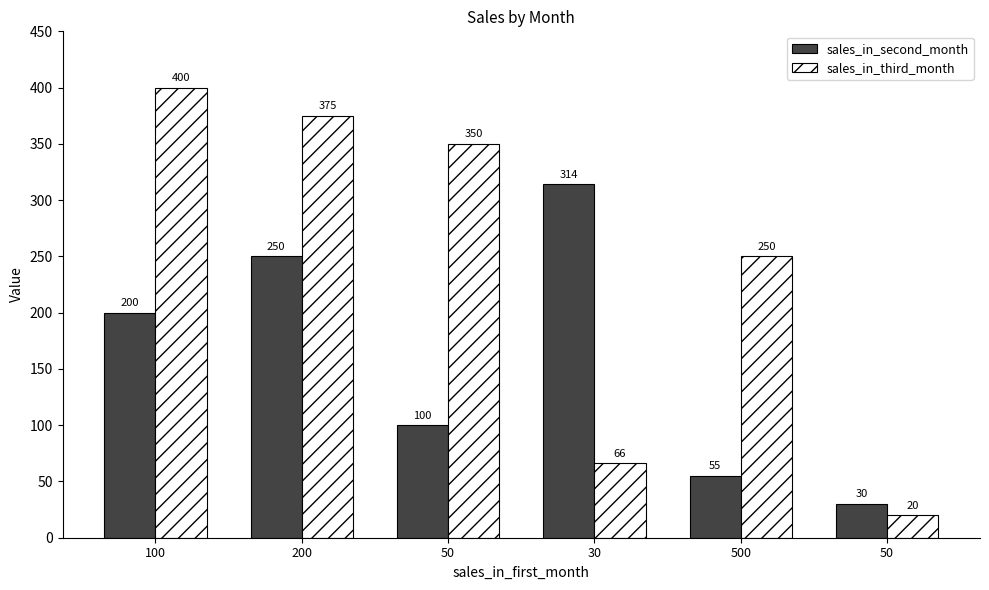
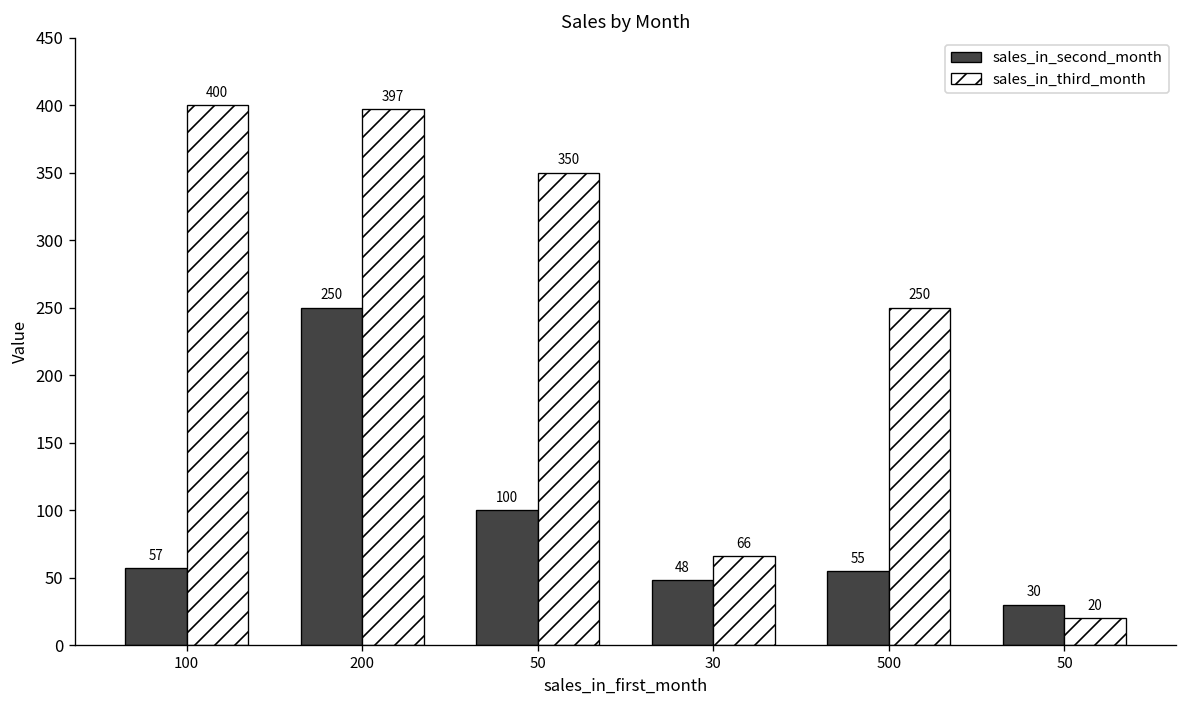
sales_in_second_month, 100: 200 -> 57
sales_in_third_month, 200: 375 -> 397
sales_in_second_month, 30: 314 -> 48
